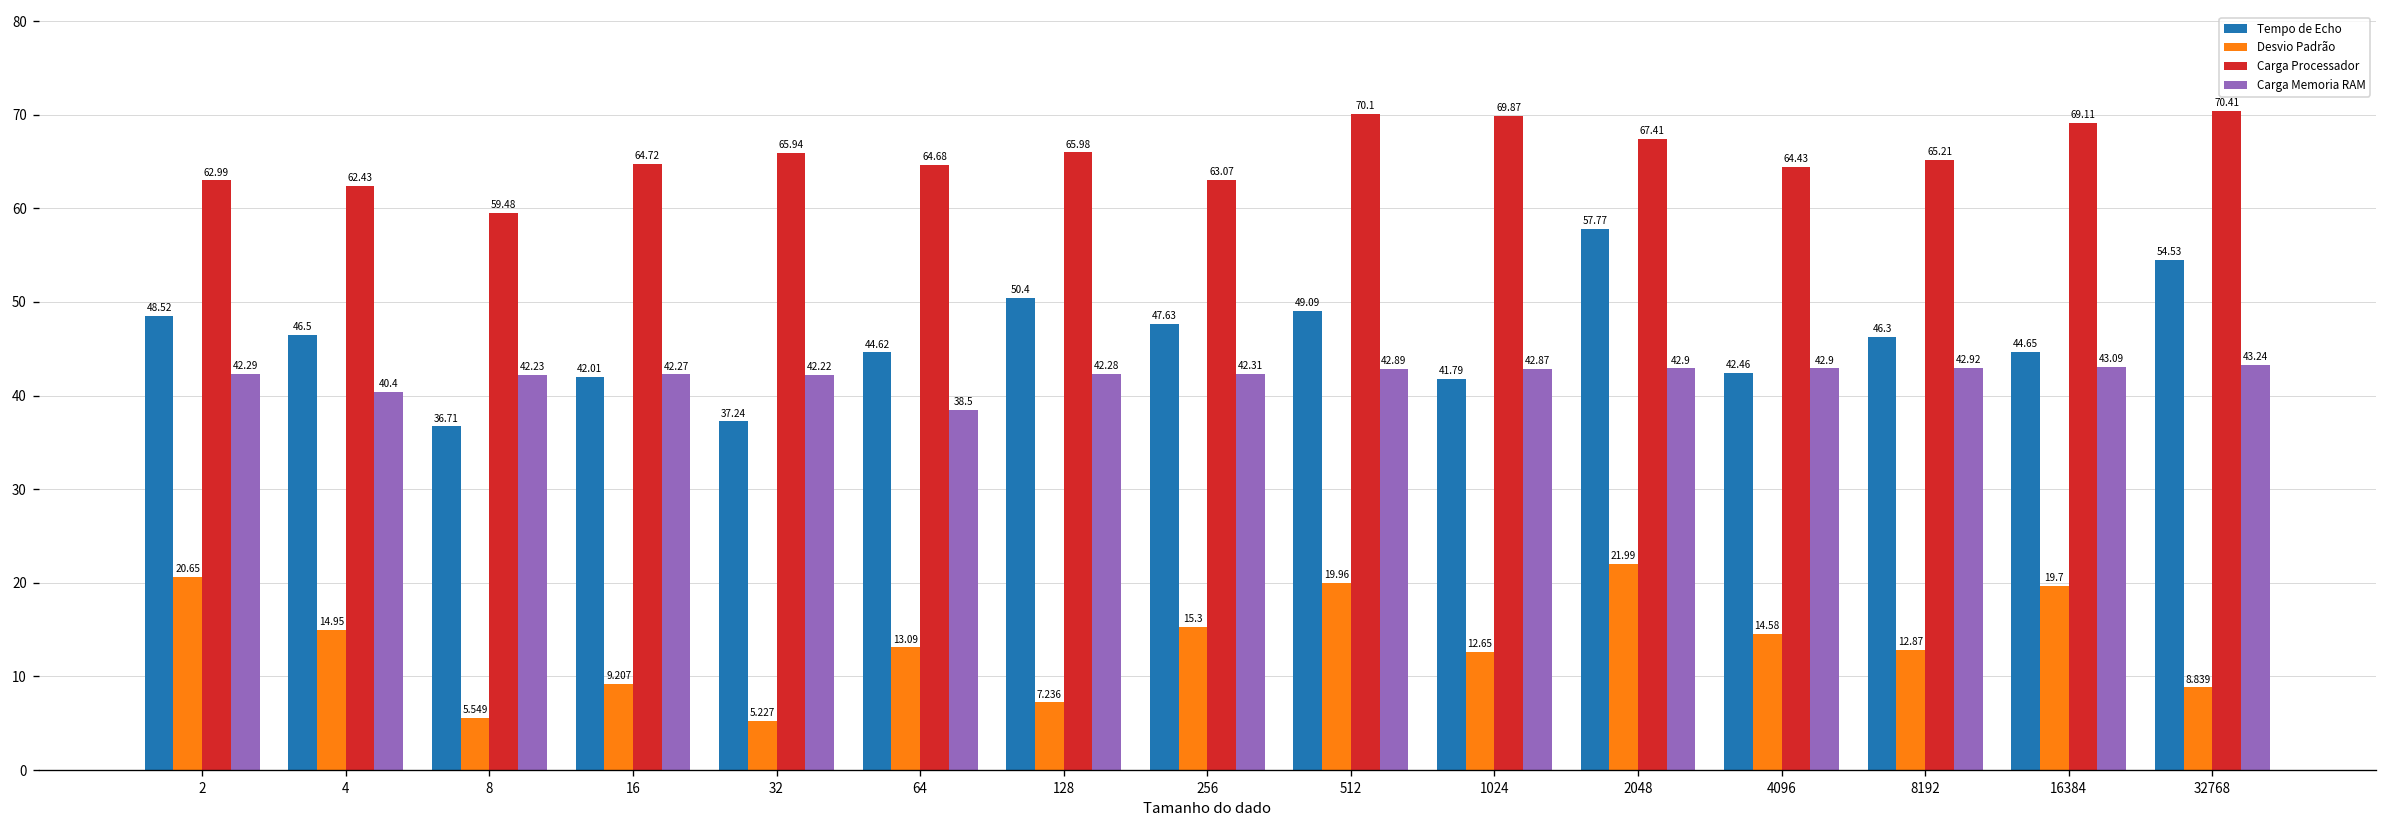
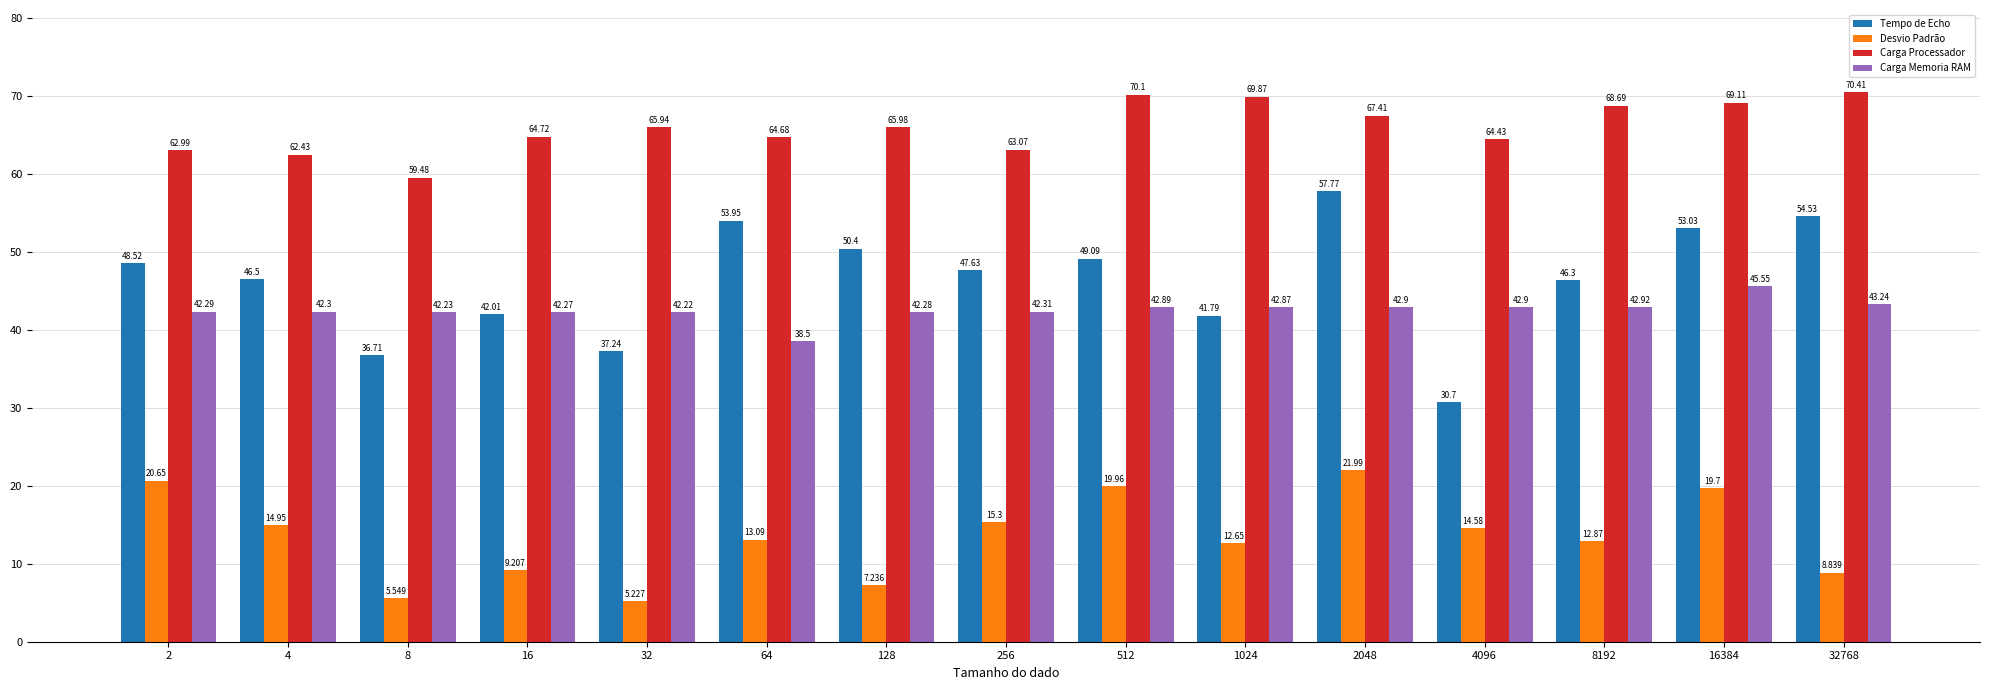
Carga Memoria RAM, 4: 40.4 -> 42.3
Tempo de Echo, 64: 44.62 -> 53.95
Tempo de Echo, 4096: 42.46 -> 30.7
Carga Processador, 8192: 65.21 -> 68.69
Tempo de Echo, 16384: 44.65 -> 53.03
Carga Memoria RAM, 16384: 43.09 -> 45.55
